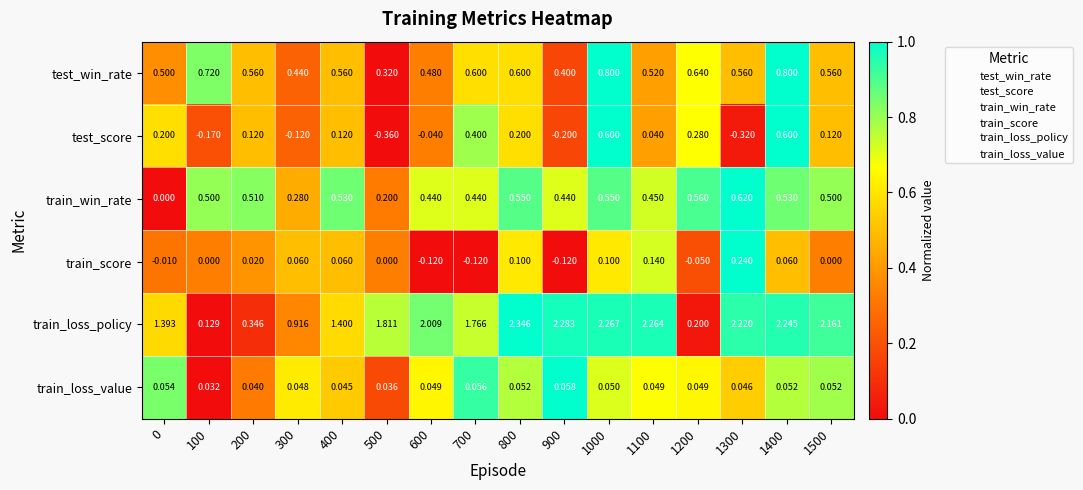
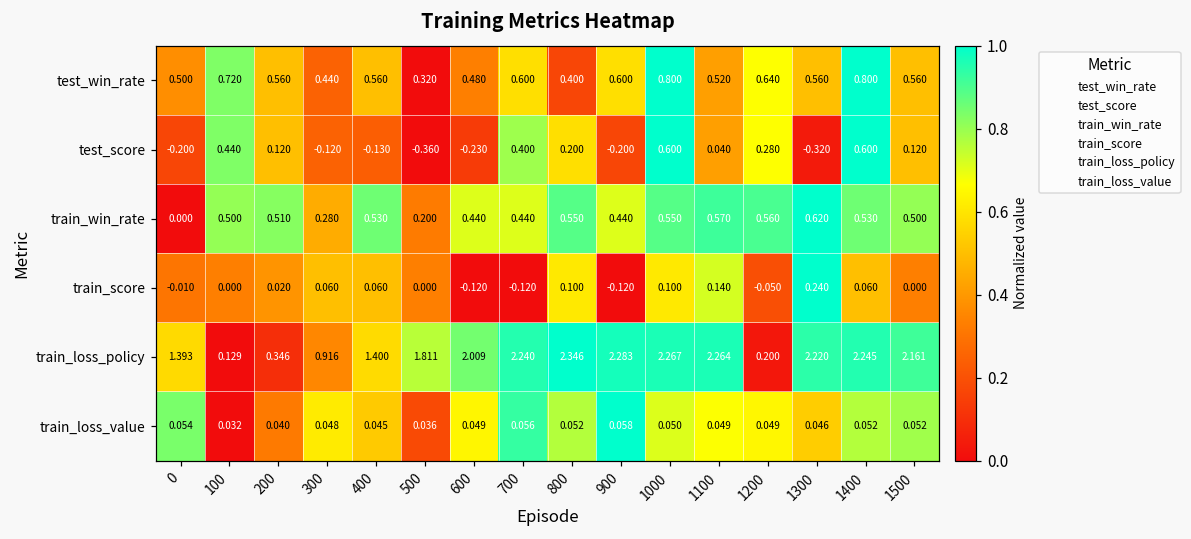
test_win_rate, 800: 0.600 -> 0.400
test_win_rate, 900: 0.400 -> 0.600
test_score, 0: 0.200 -> -0.200
test_score, 100: -0.170 -> 0.440
test_score, 400: 0.120 -> -0.130
test_score, 600: -0.040 -> -0.230
train_win_rate, 1100: 0.450 -> 0.570
train_loss_policy, 700: 1.766 -> 2.240
